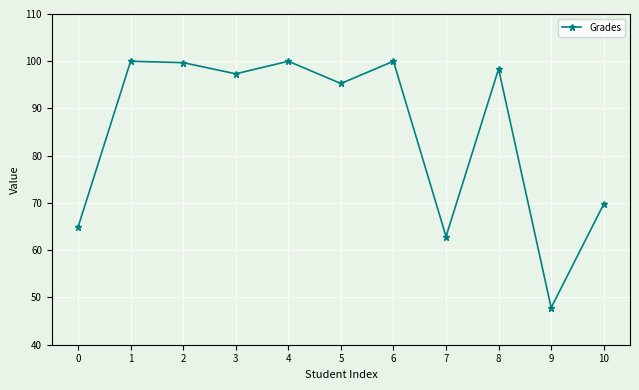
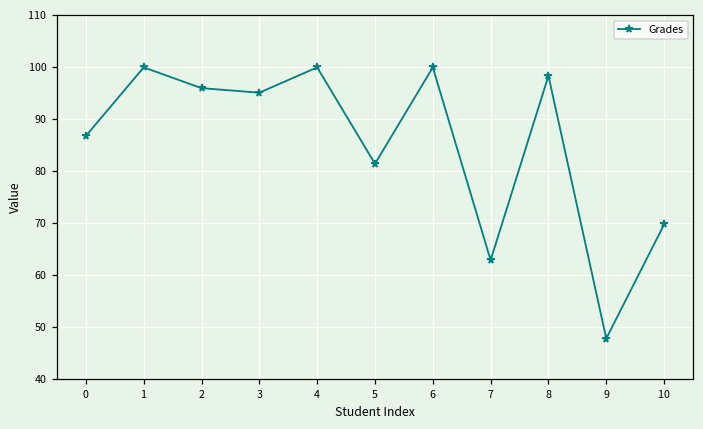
0: 65 -> 87
2: 100 -> 96
3: 97 -> 95
5: 95 -> 81
